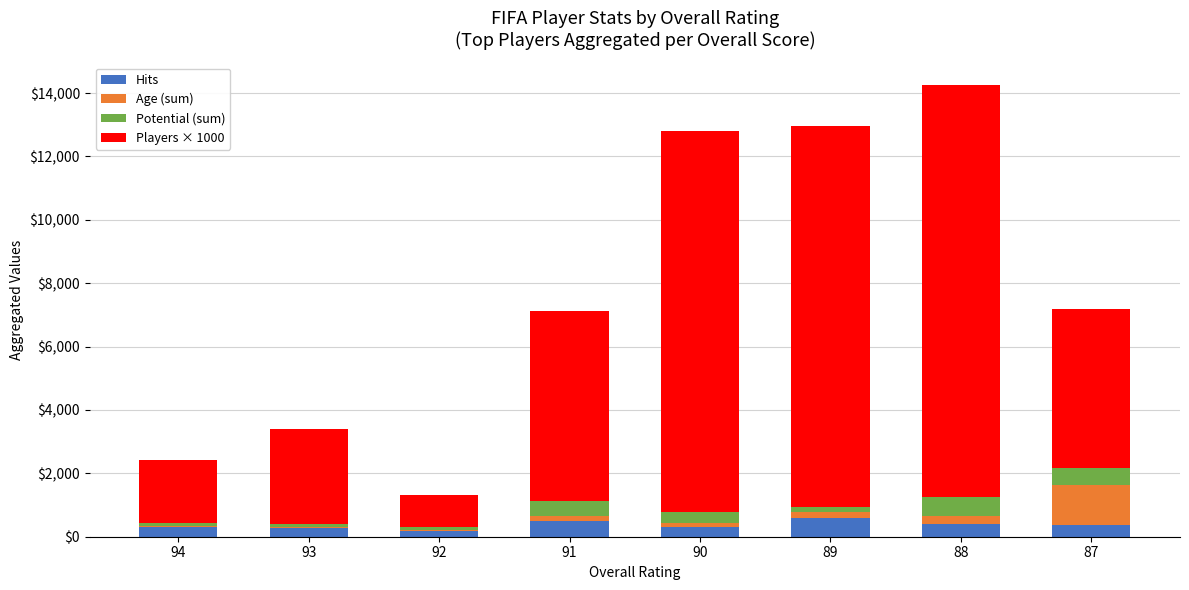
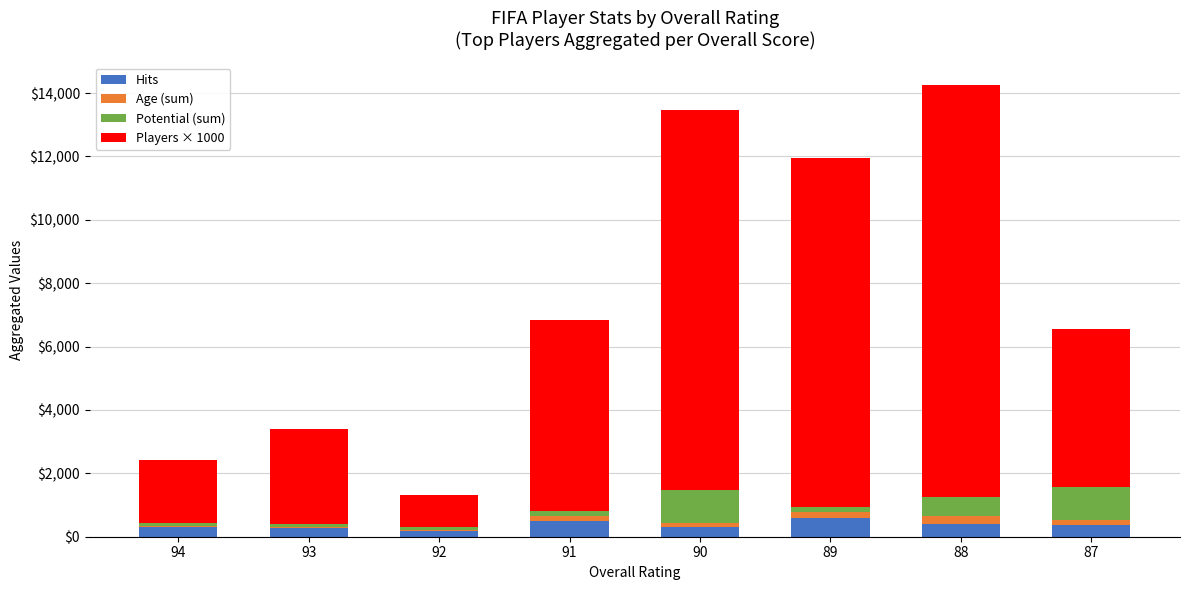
Potential (sum), 91: $500 -> $200
Potential (sum), 90: $400 -> $1,000
Players × 1000, 89: $12,000 -> $11,000
Age (sum), 87: $1,300 -> $200
Potential (sum), 87: $500 -> $1,000
